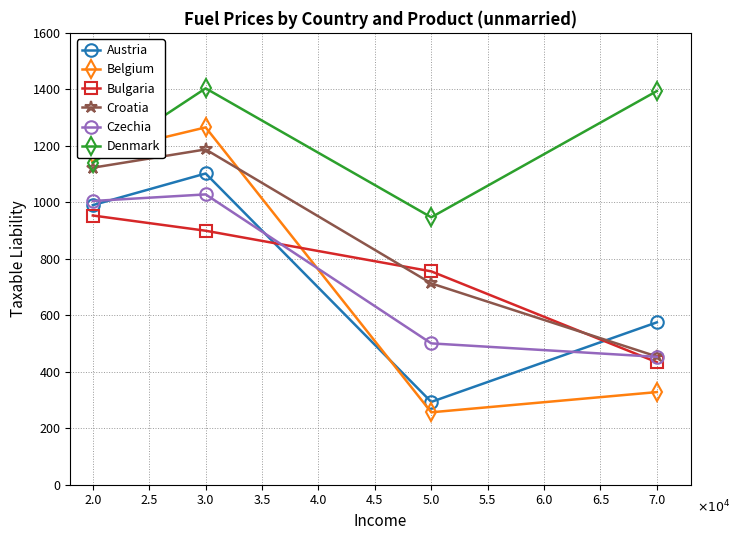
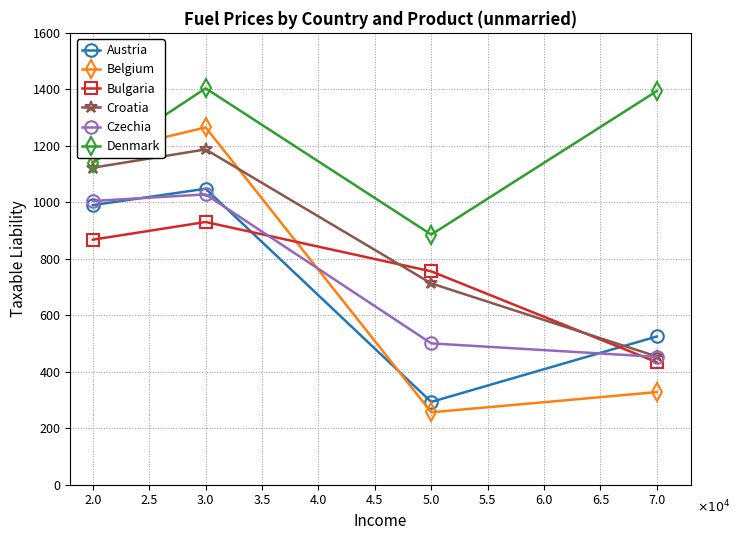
Bulgaria, 2.0: 950 -> 870
Austria, 3.0: 1100 -> 1050
Bulgaria, 3.0: 900 -> 930
Denmark, 5.0: 950 -> 890
Austria, 7.0: 570 -> 520
